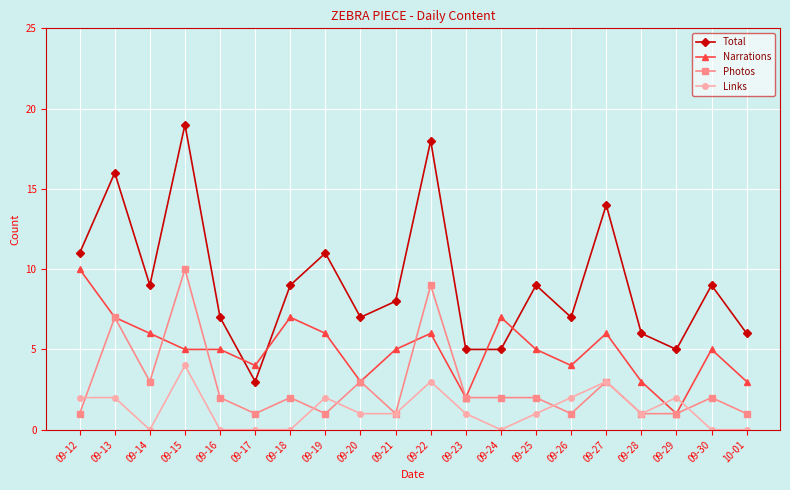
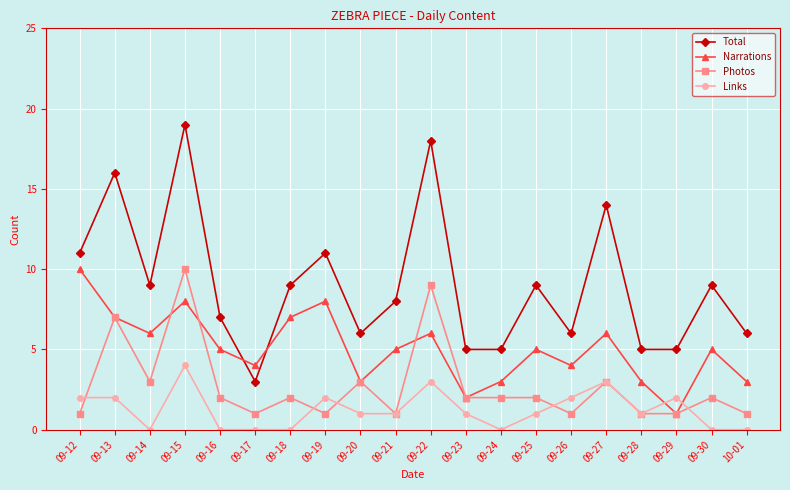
Narrations, 09-15: 5 -> 8
Narrations, 09-19: 6 -> 8
Total, 09-20: 7 -> 6
Narrations, 09-24: 7 -> 3
Total, 09-26: 7 -> 6
Total, 09-28: 6 -> 5
